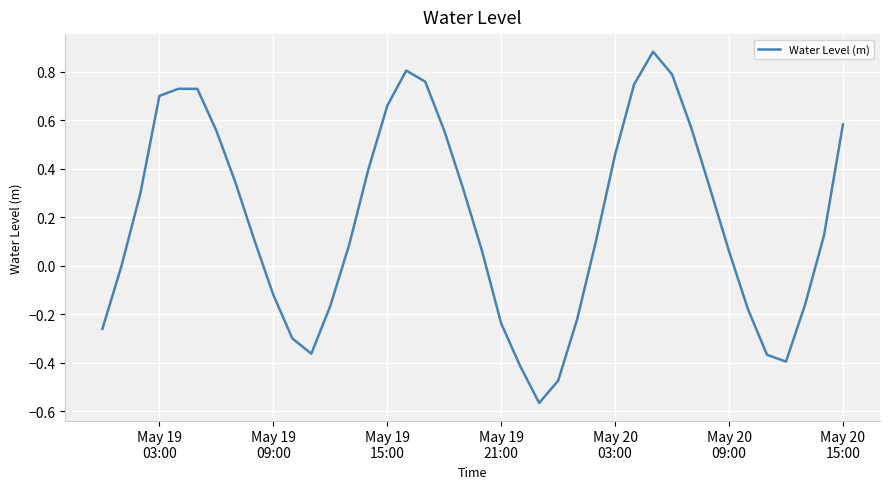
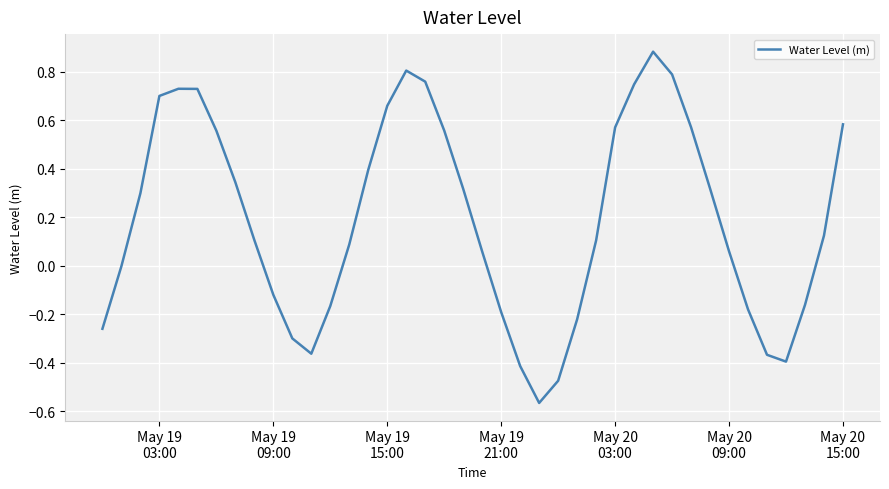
May 19 21:00: -0.24 -> -0.19
May 20 03:00: 0.46 -> 0.57
